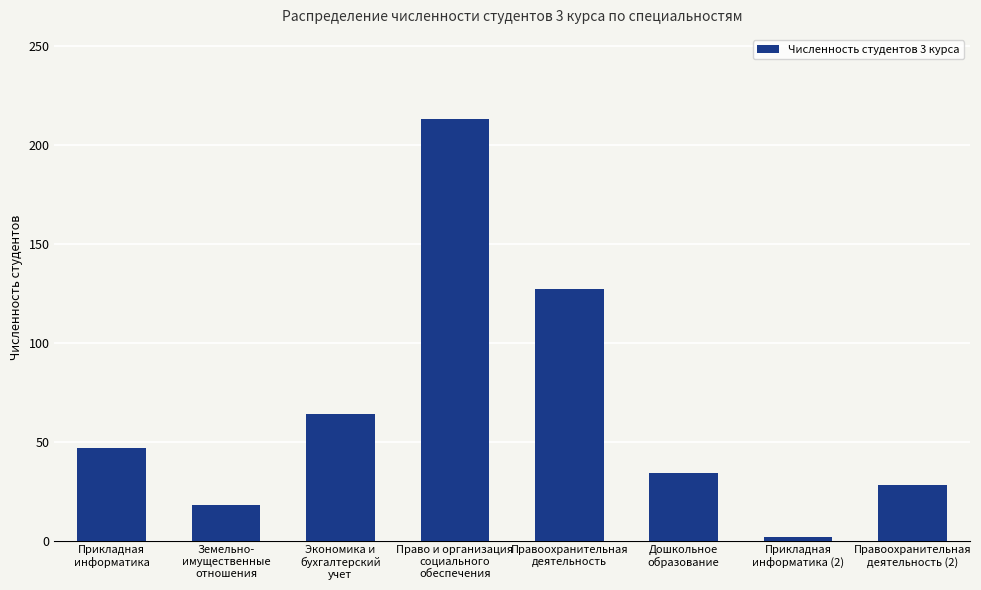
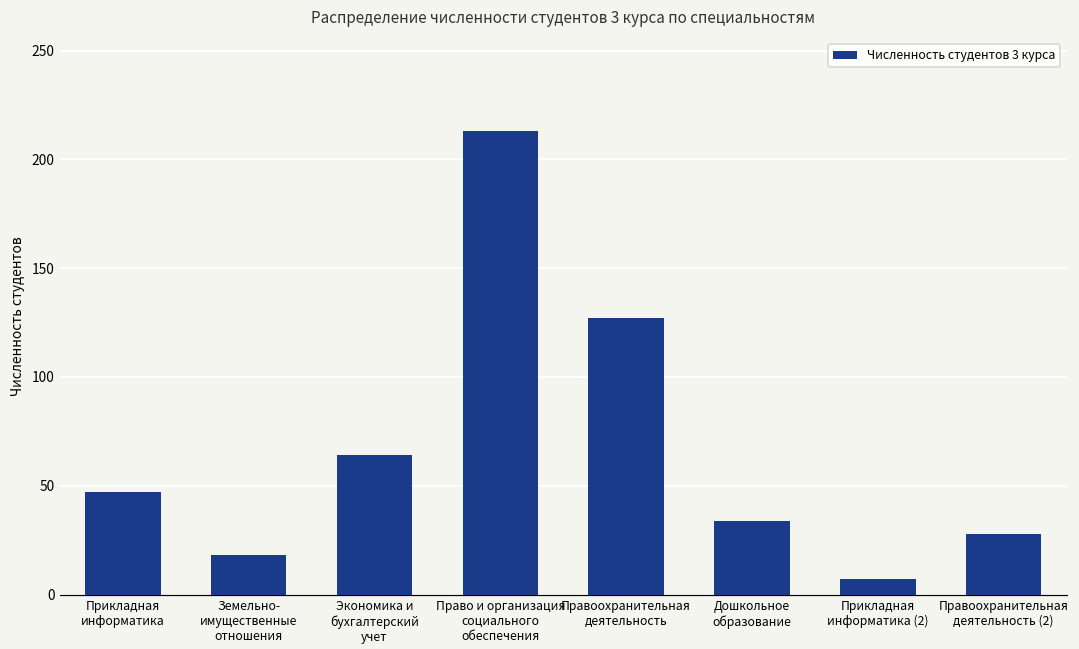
Прикладная информатика (2): 2 -> 7
